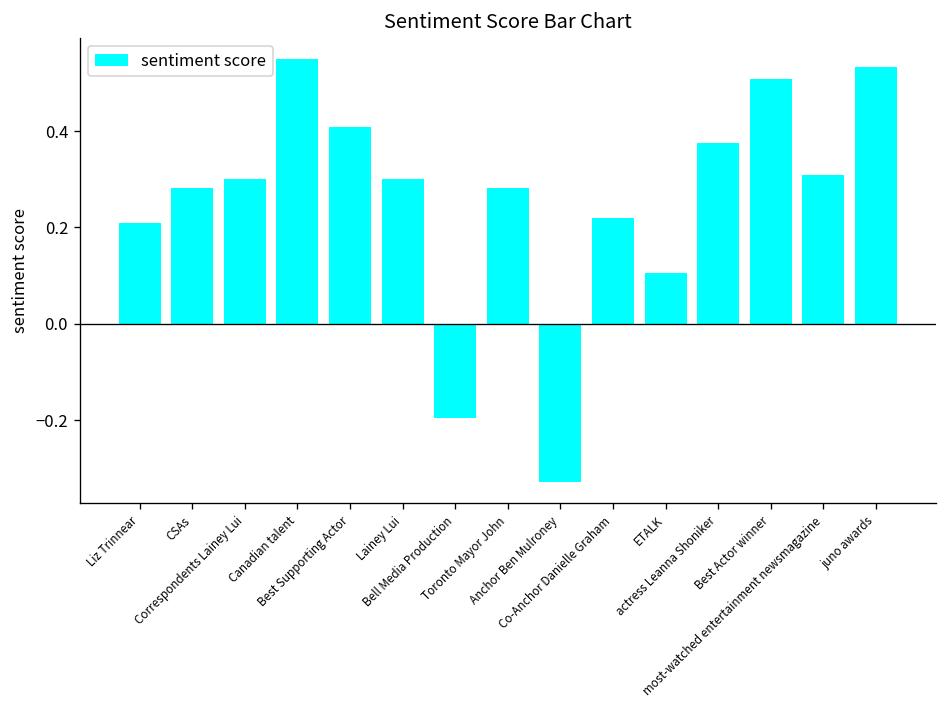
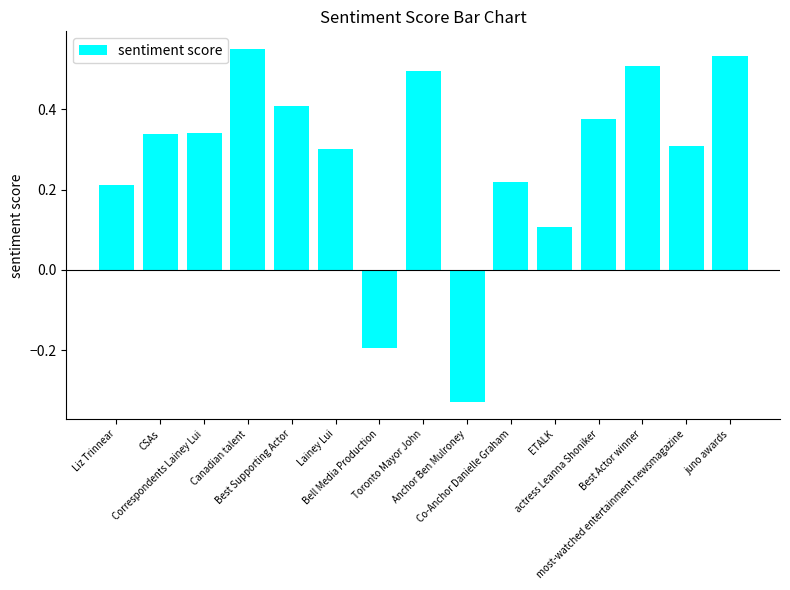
CSAs: 0.28 -> 0.34
Correspondents Lainey Lui: 0.30 -> 0.34
Toronto Mayor John: 0.28 -> 0.49
